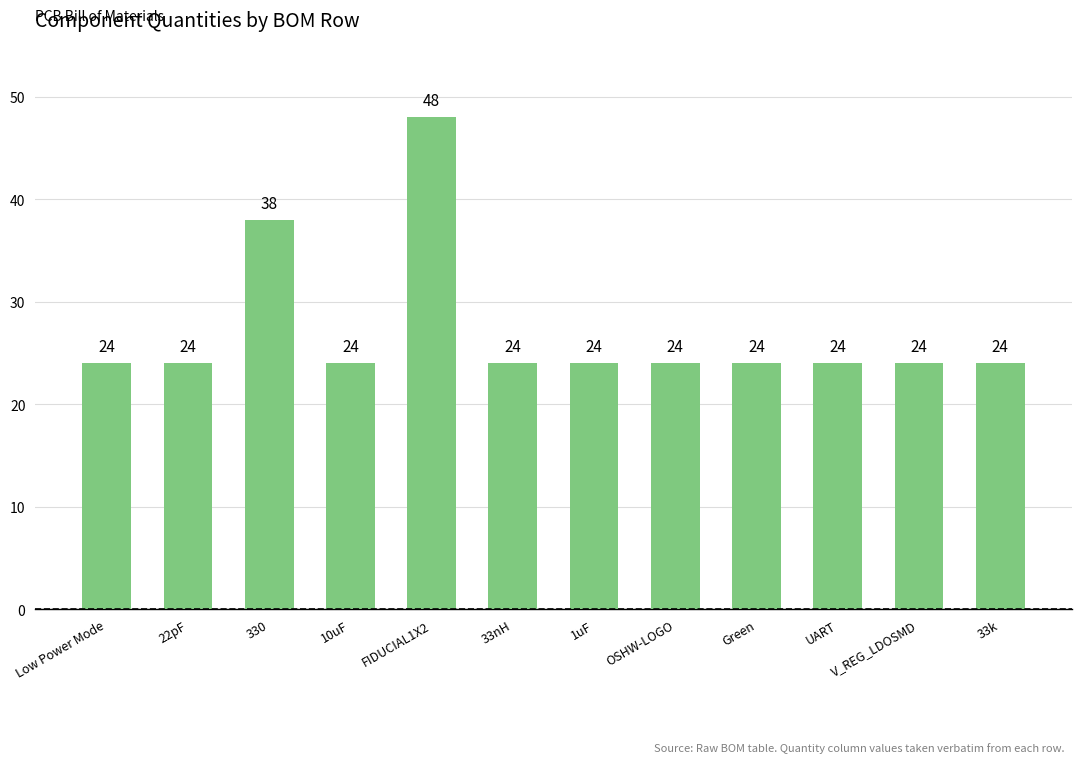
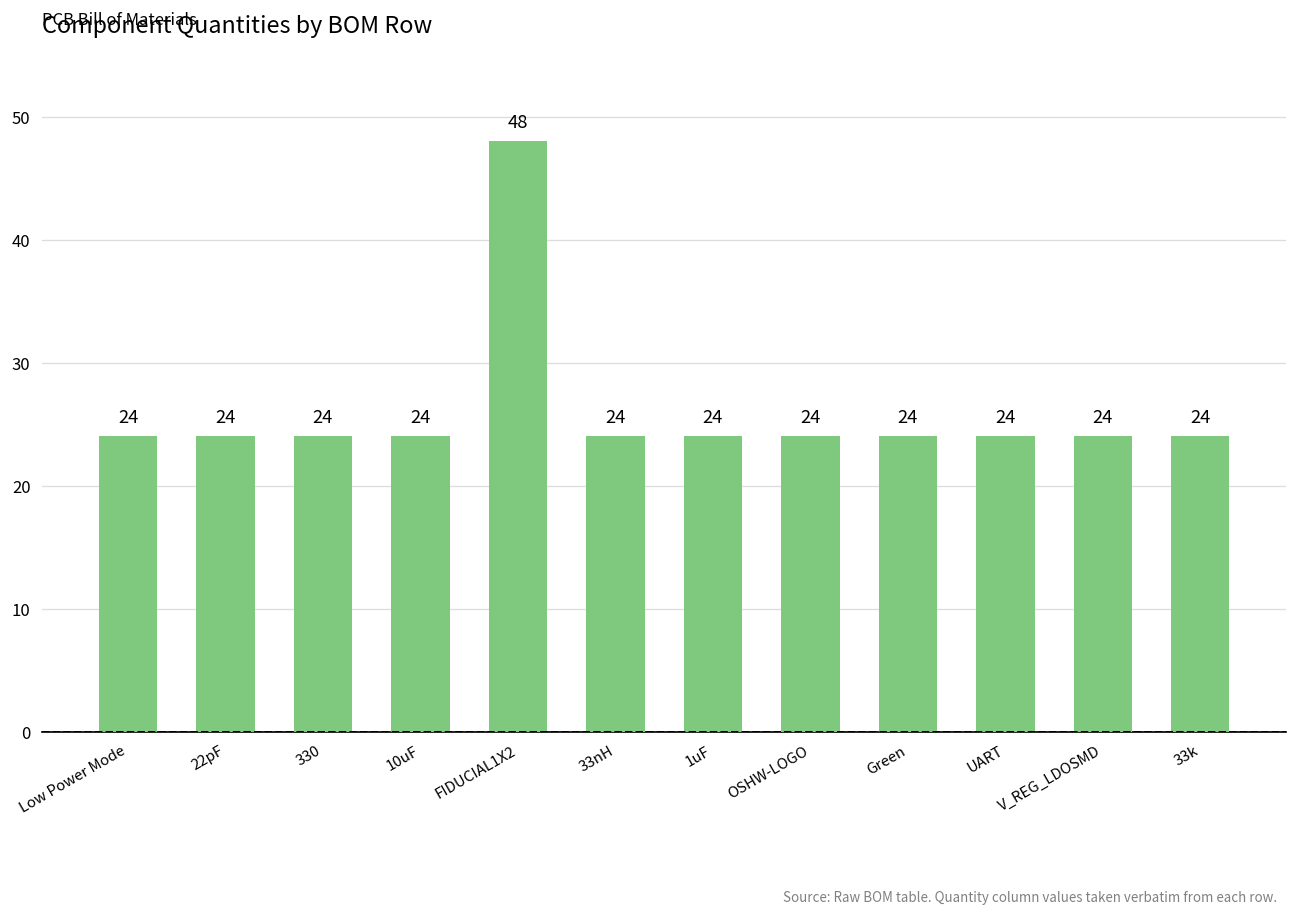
330: 38 -> 24
